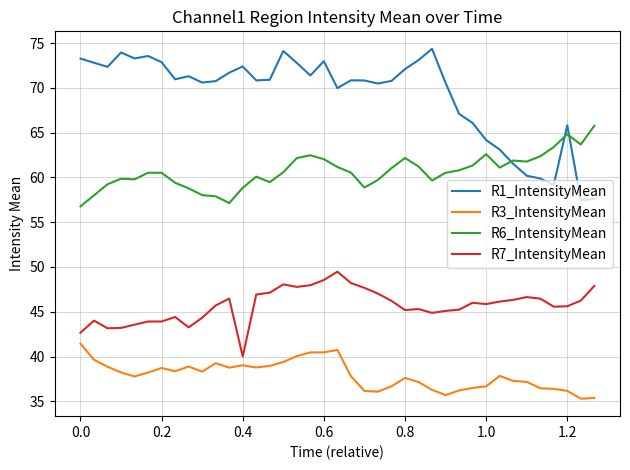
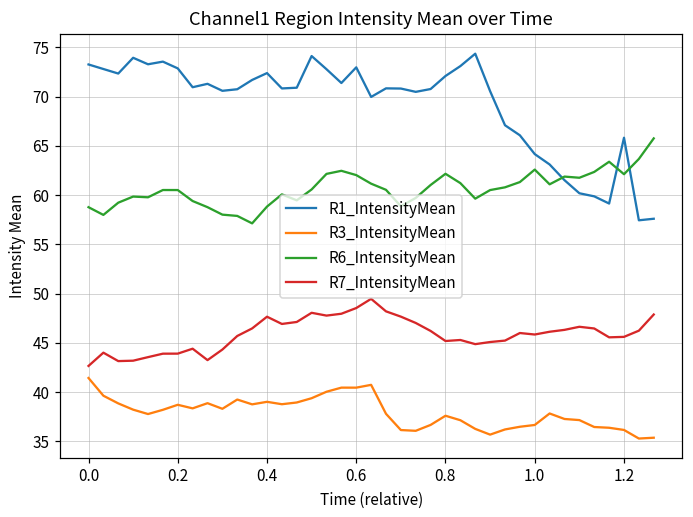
R6_IntensityMean, 0.0: 57 -> 59
R7_IntensityMean, 0.4: 40 -> 48
R6_IntensityMean, 1.2: 65 -> 62
